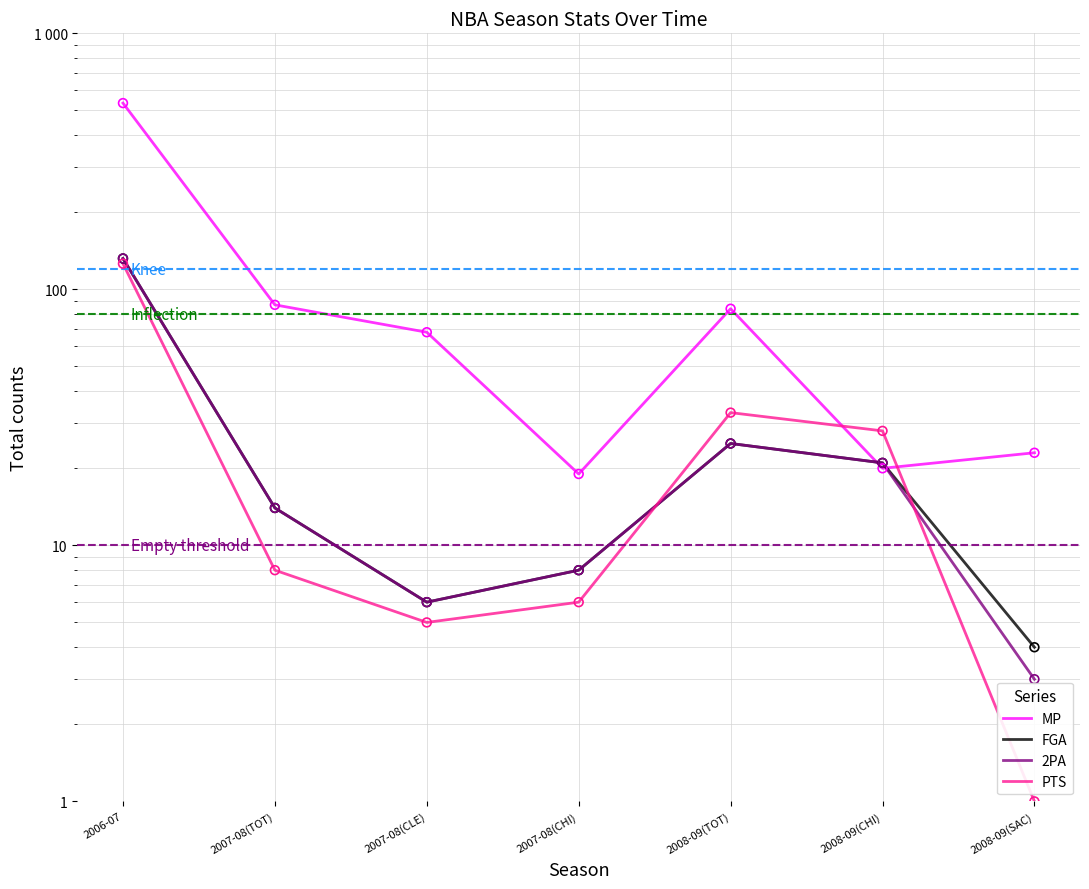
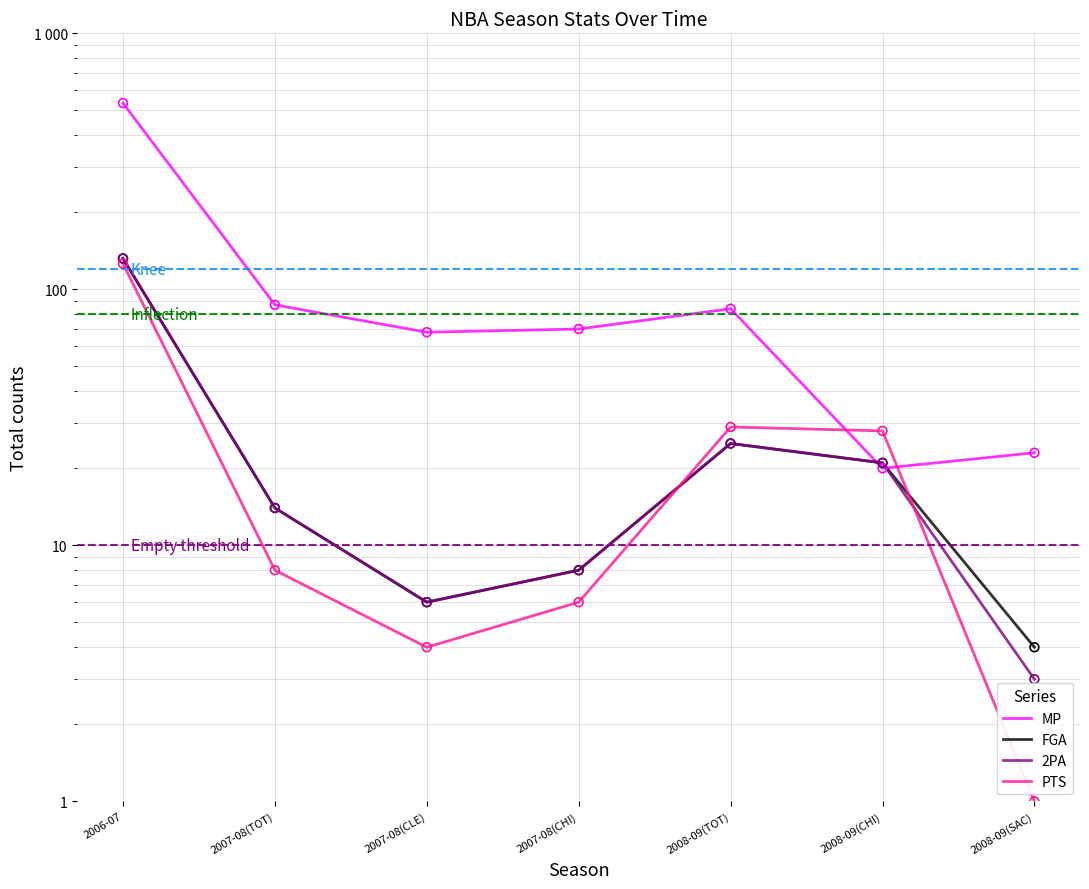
PTS, 2007-08(CLE): 5 -> 4
MP, 2007-08(CHI): 19 -> 70
PTS, 2008-09(TOT): 33 -> 29
